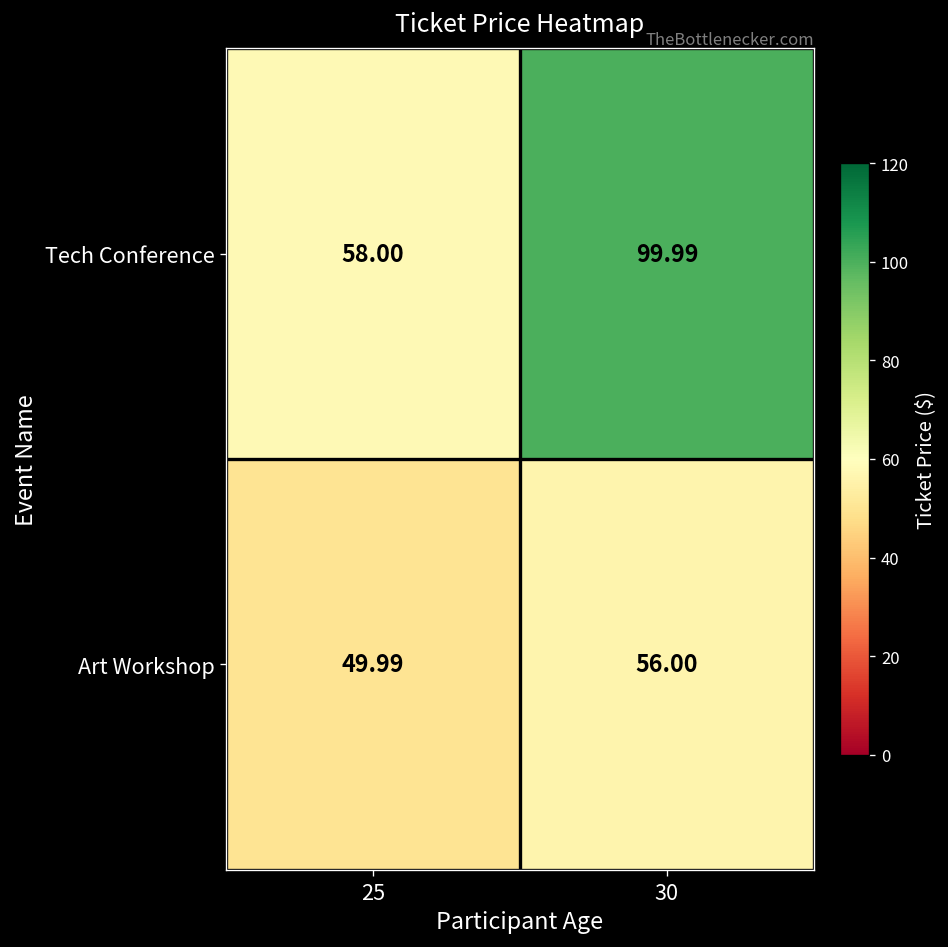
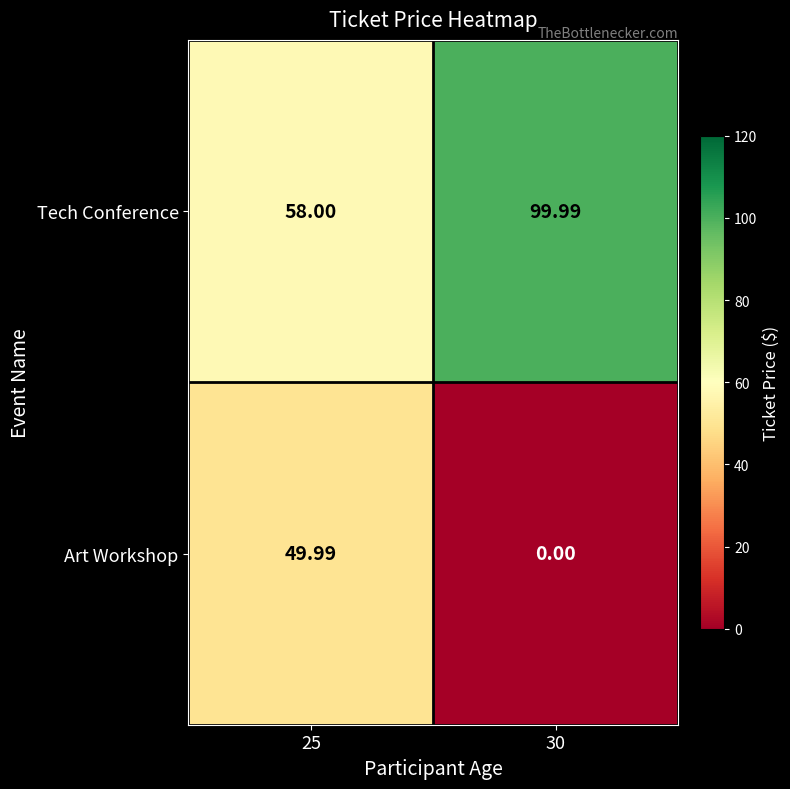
Art Workshop, 30: 56.00 -> 0.00
